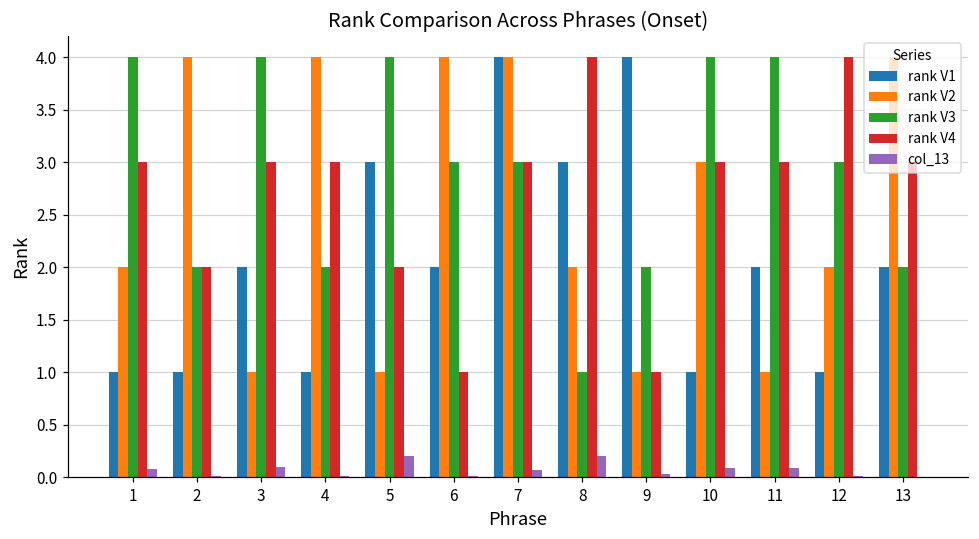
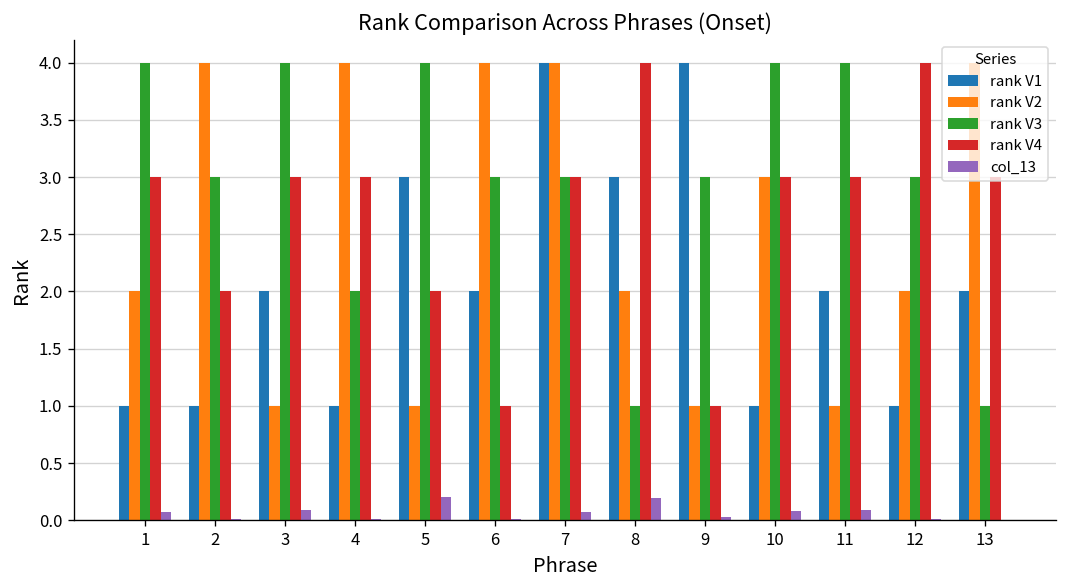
rank V3, 2: 2 -> 3
rank V3, 9: 2 -> 3
rank V3, 13: 2 -> 1
